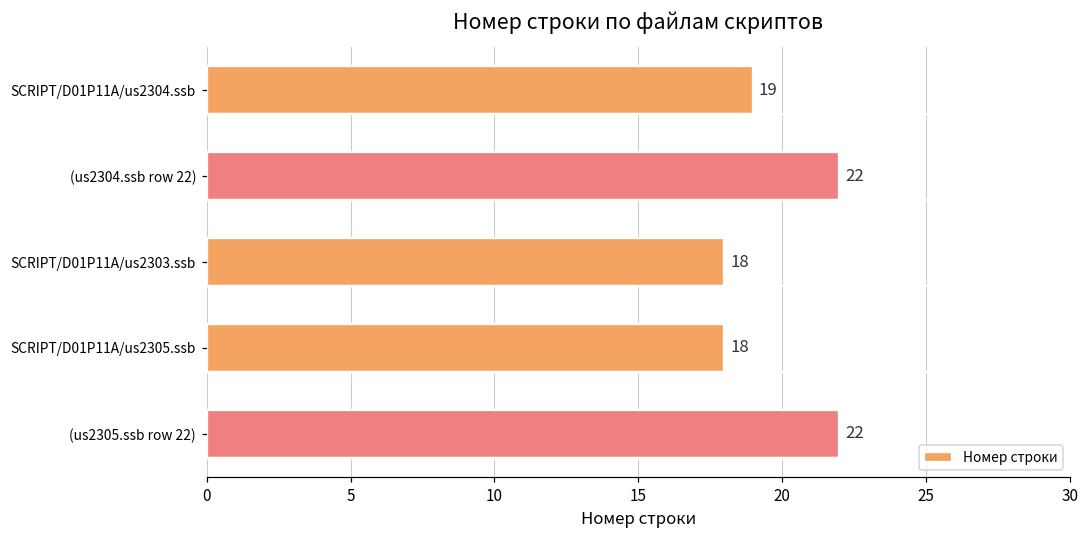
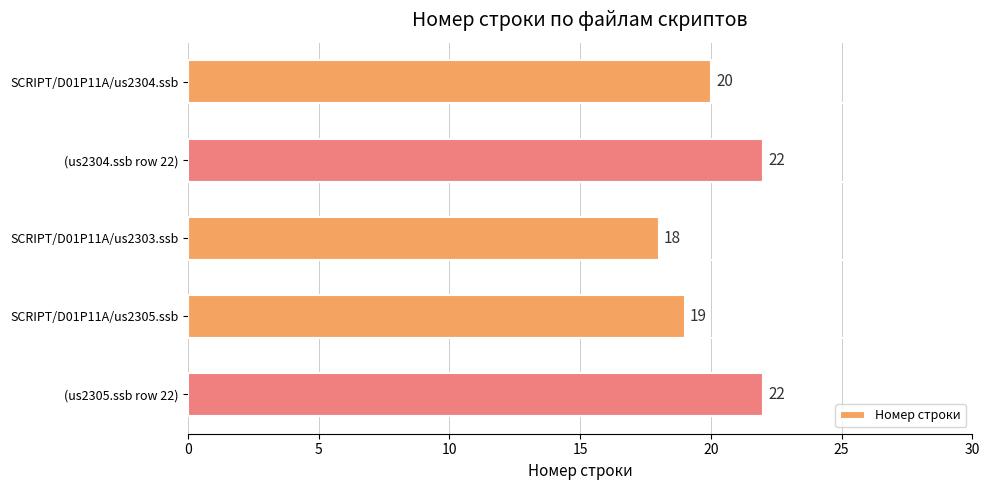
SCRIPT/D01P11A/us2304.ssb: 19 -> 20
SCRIPT/D01P11A/us2305.ssb: 18 -> 19
